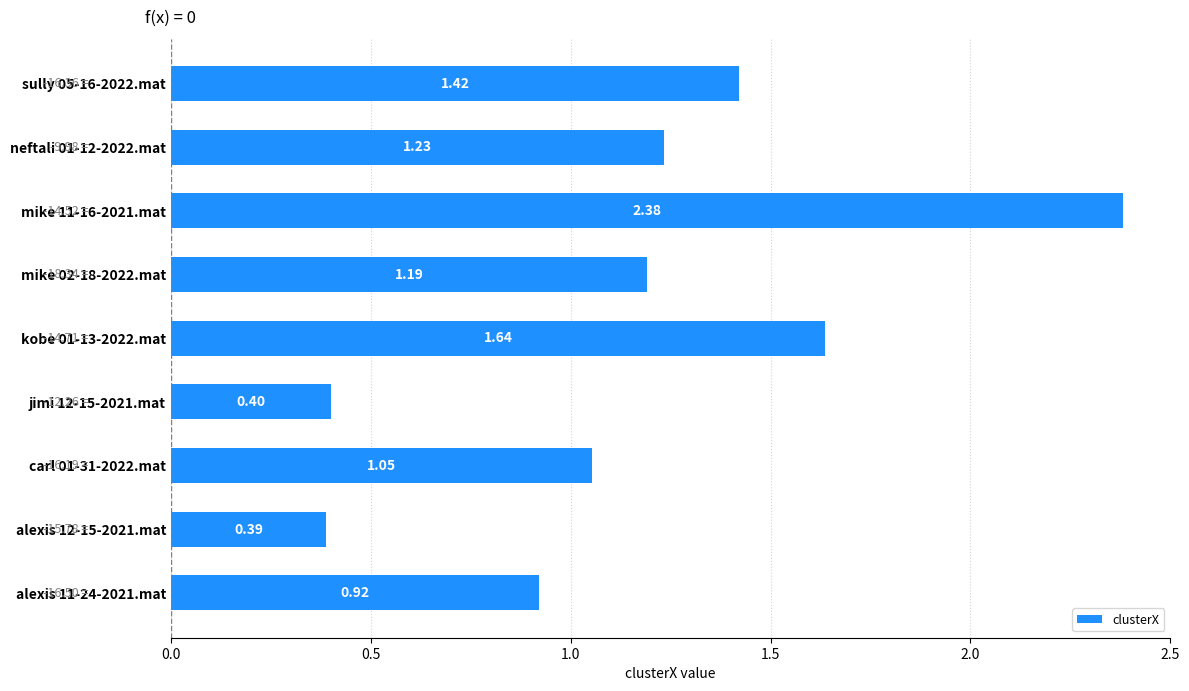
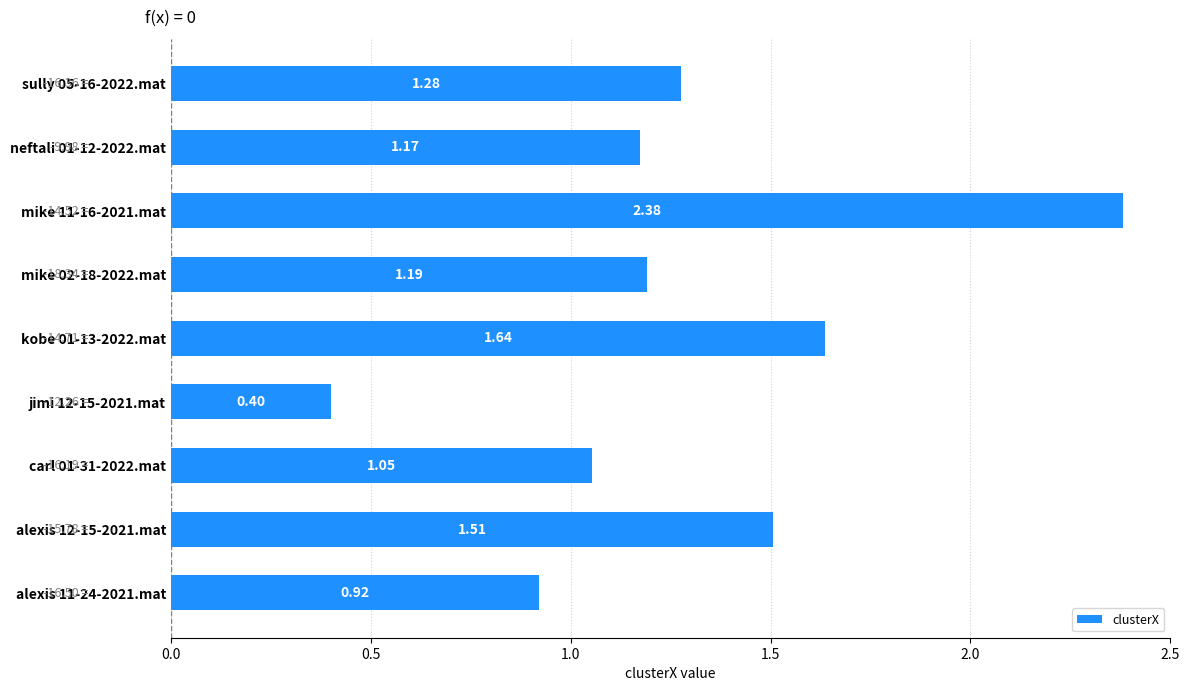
sully 05-16-2022.mat: 1.42 -> 1.28
neftali 01-12-2022.mat: 1.23 -> 1.17
alexis 12-15-2021.mat: 0.39 -> 1.51
